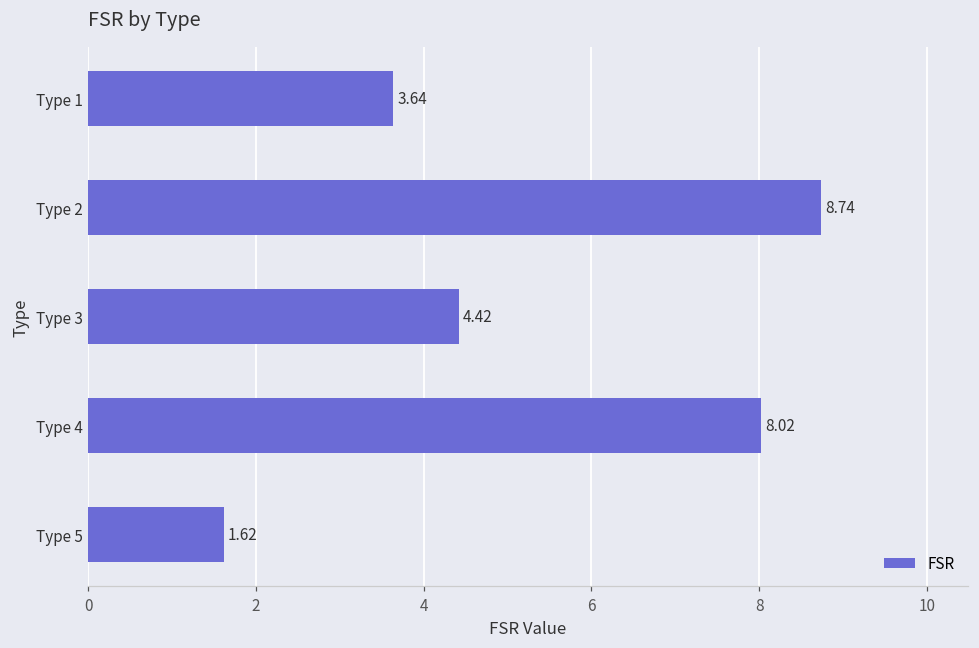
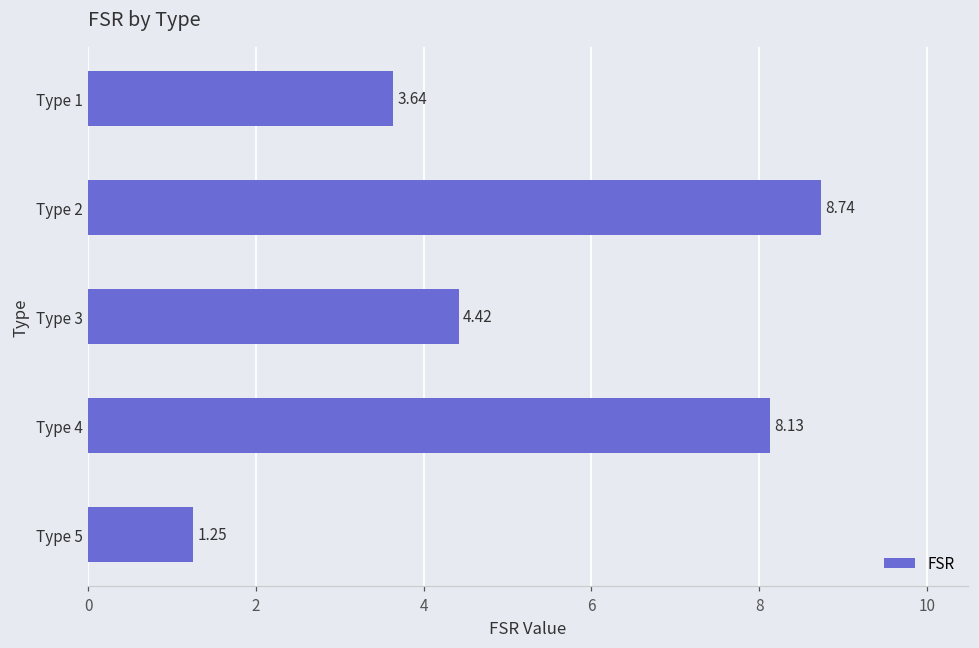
Type 4: 8.02 -> 8.13
Type 5: 1.62 -> 1.25
